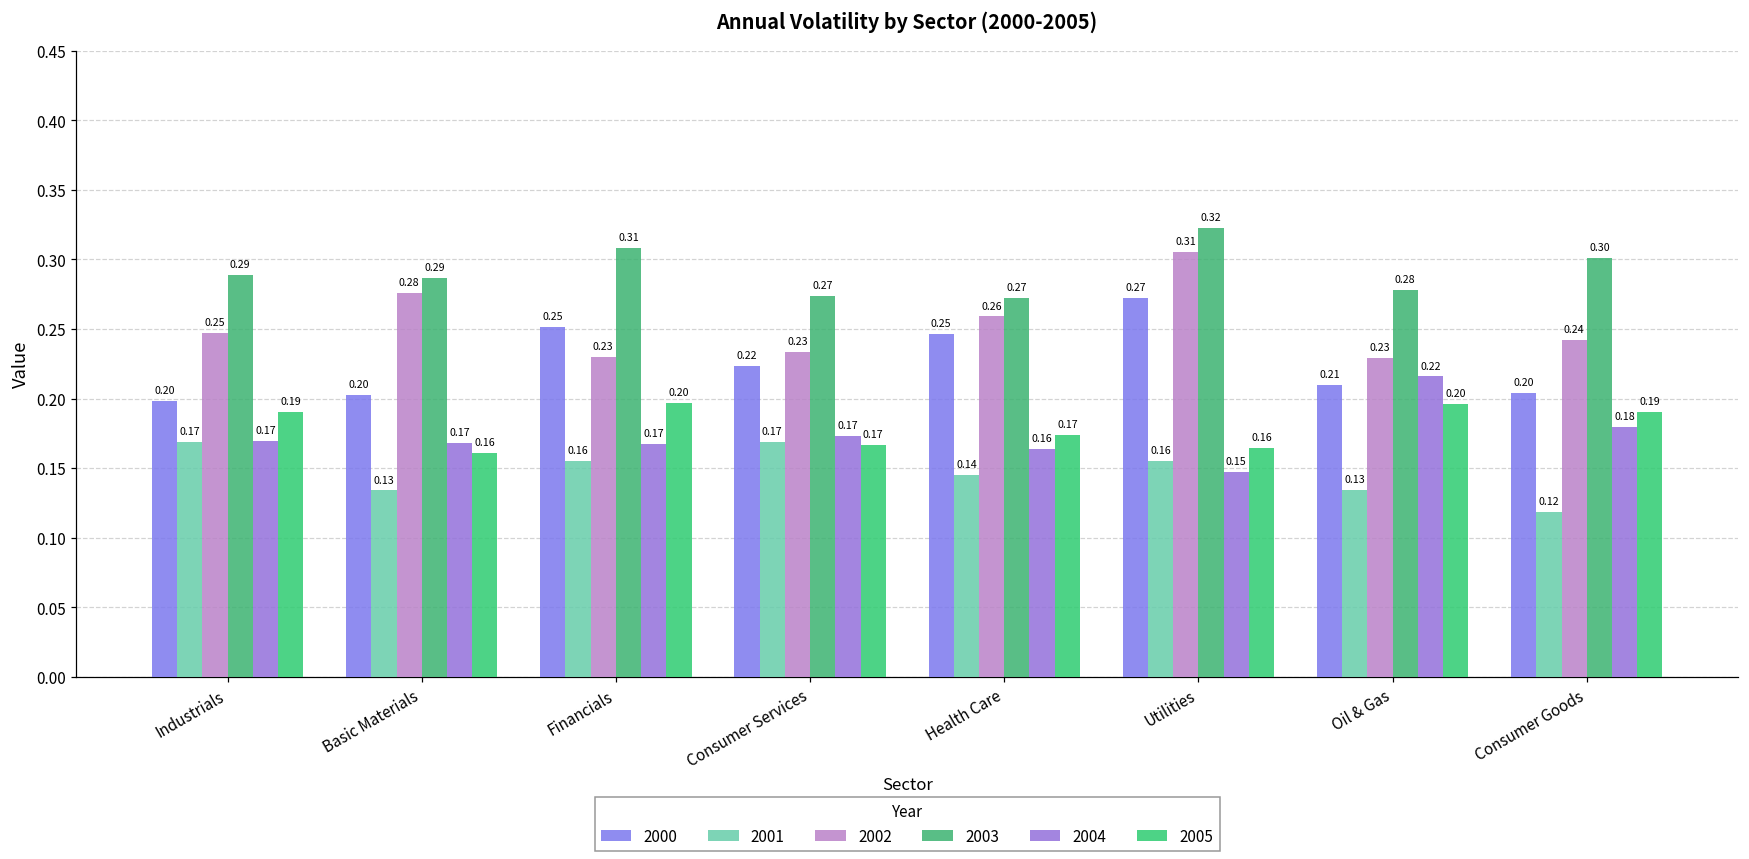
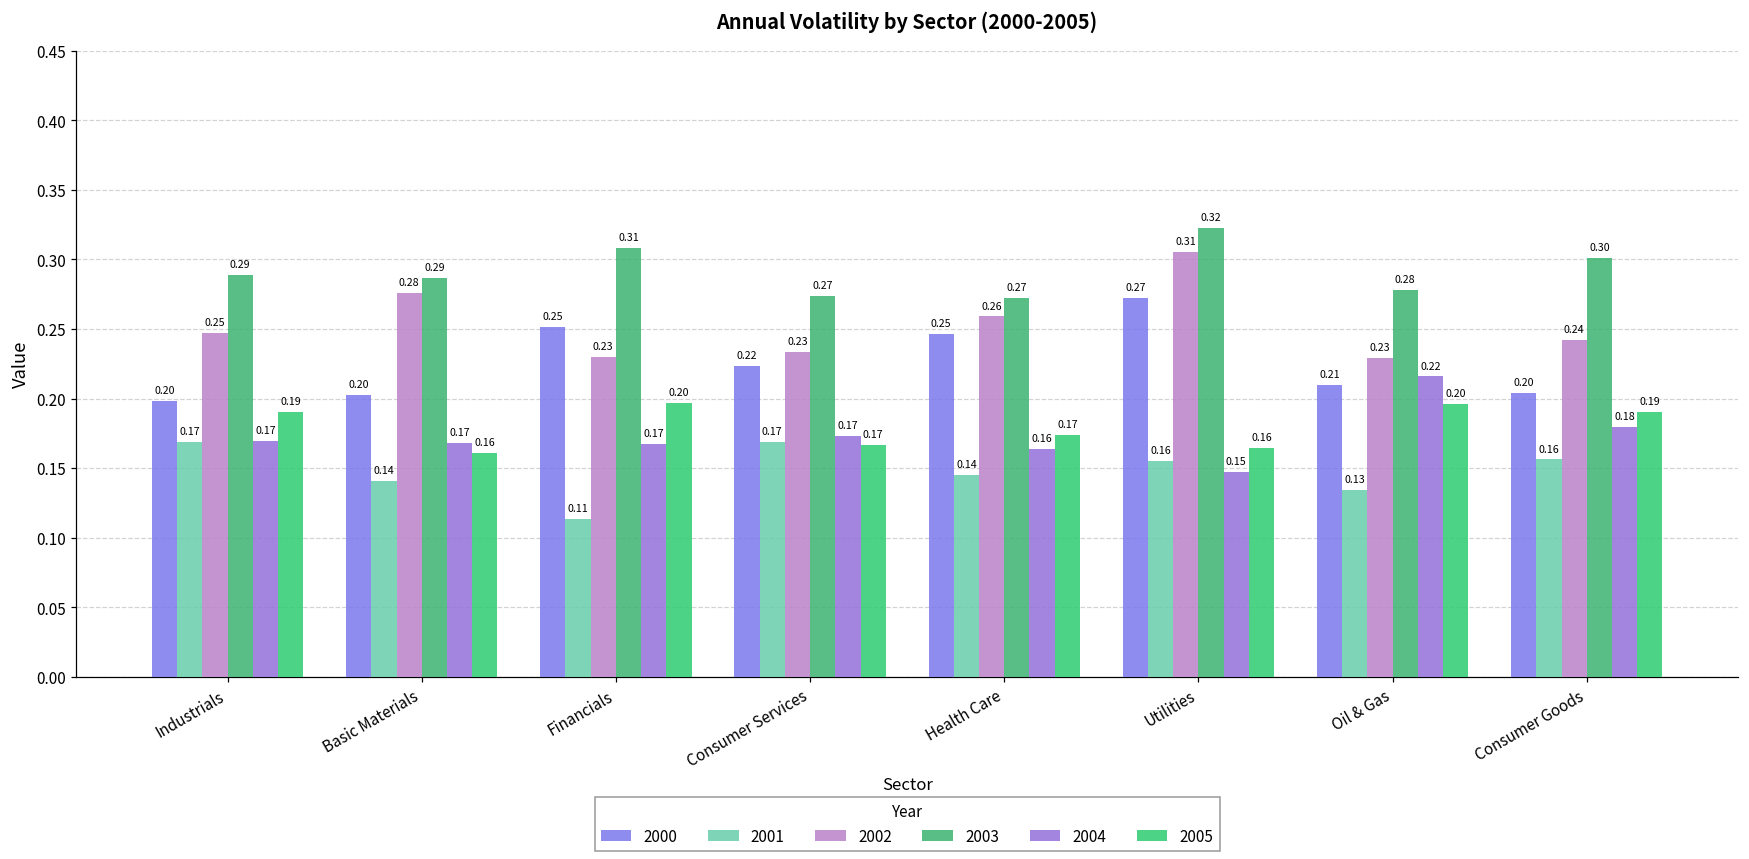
2001, Basic Materials: 0.13 -> 0.14
2001, Financials: 0.16 -> 0.11
2001, Consumer Goods: 0.12 -> 0.16
